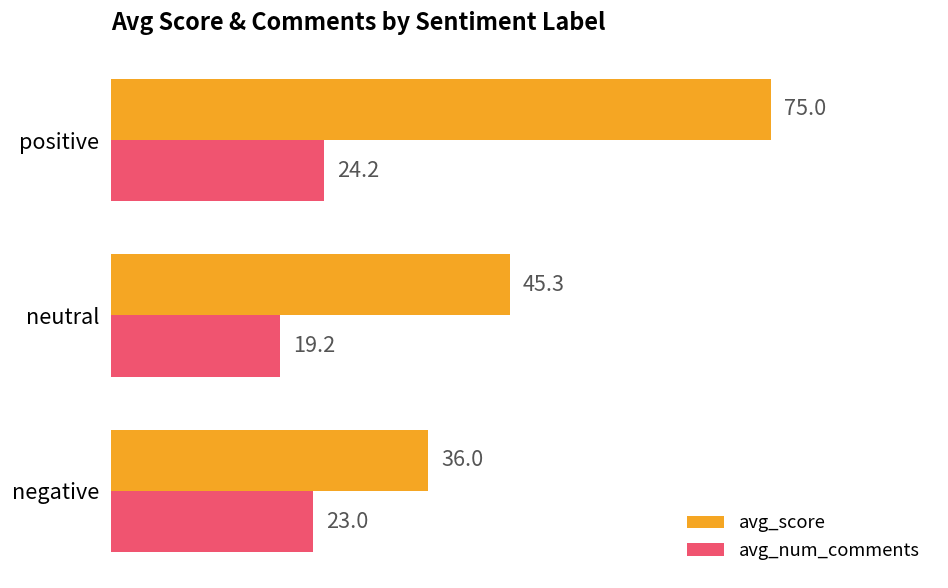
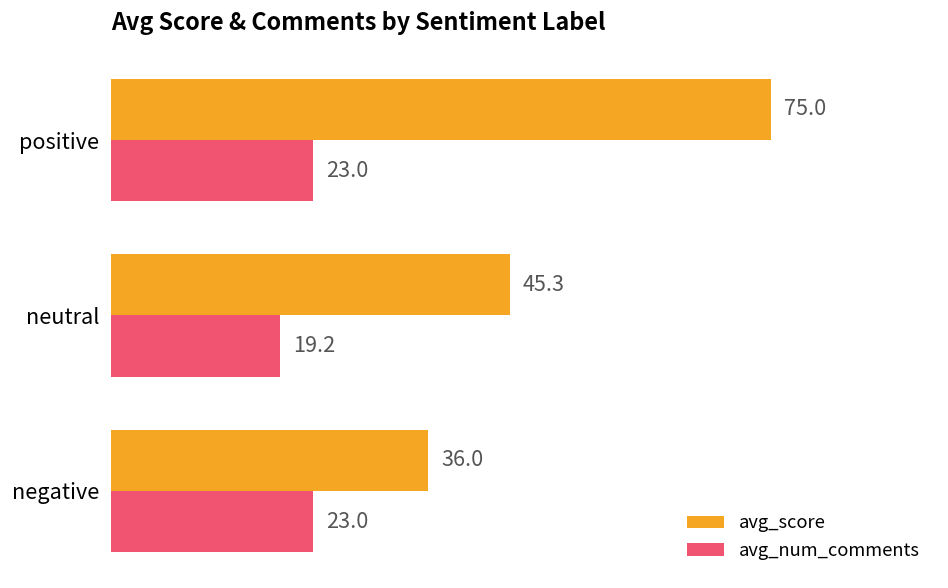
avg_num_comments, positive: 24.2 -> 23.0
